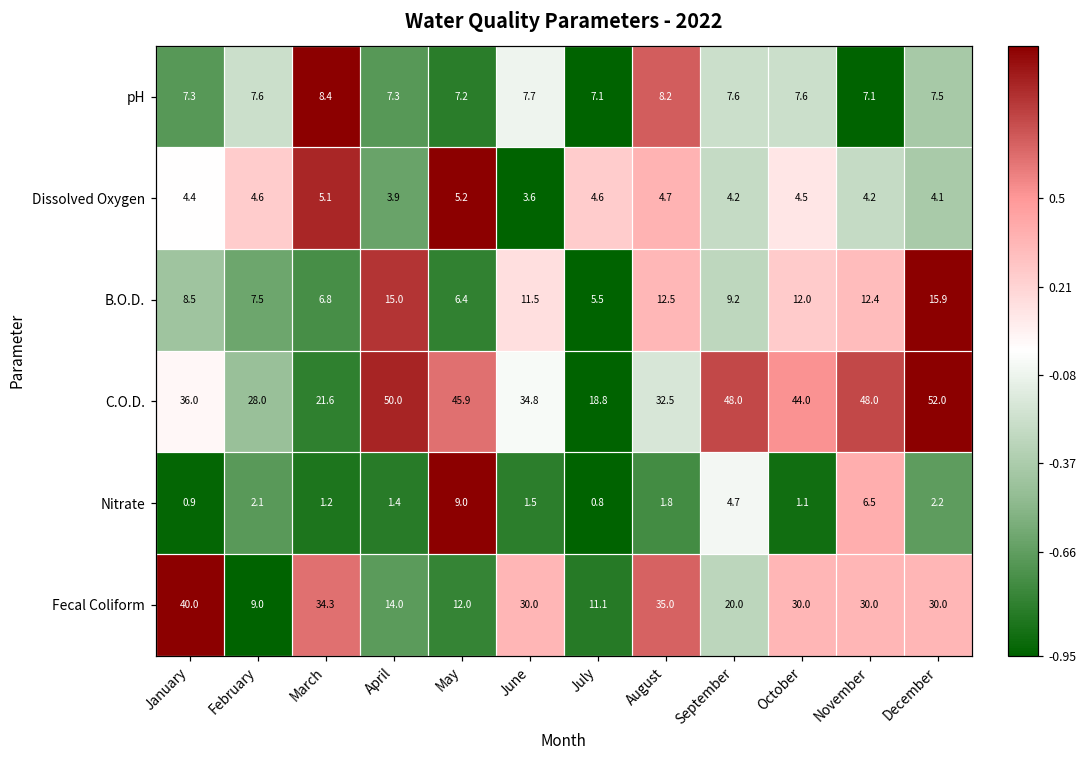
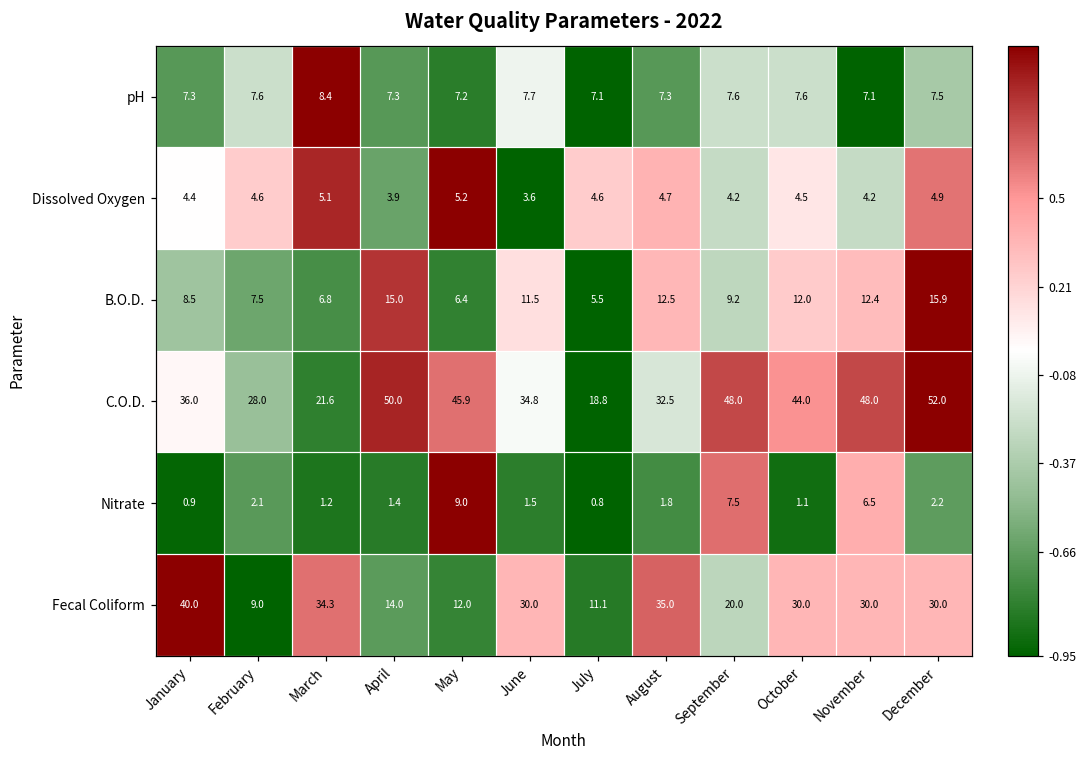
pH, August: 8.2 -> 7.3
Dissolved Oxygen, December: 4.1 -> 4.9
Nitrate, September: 4.7 -> 7.5
